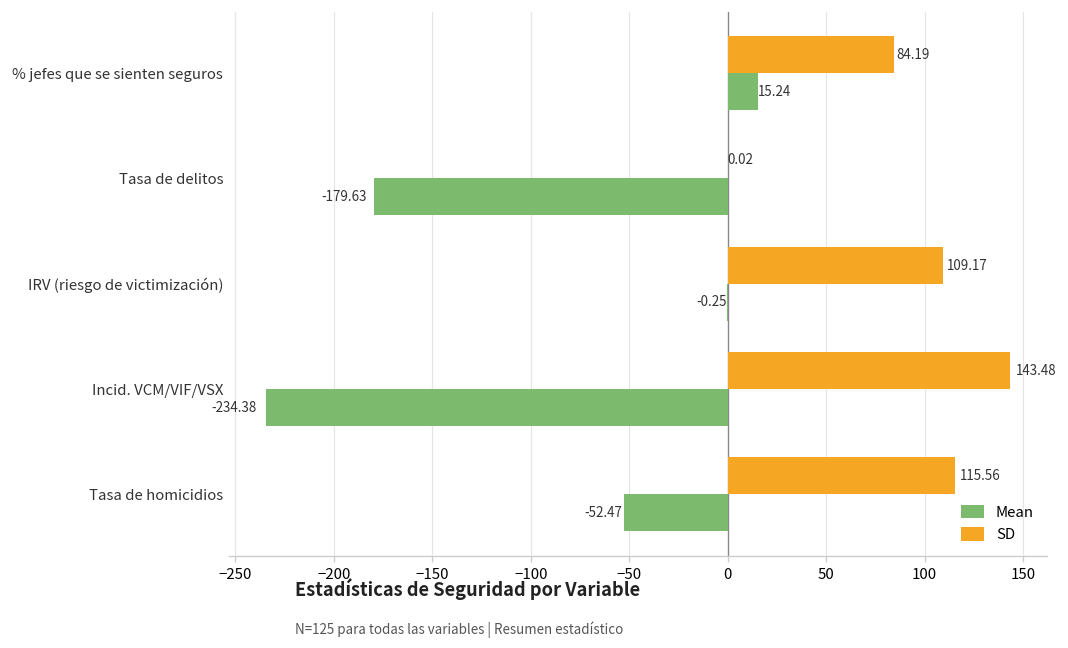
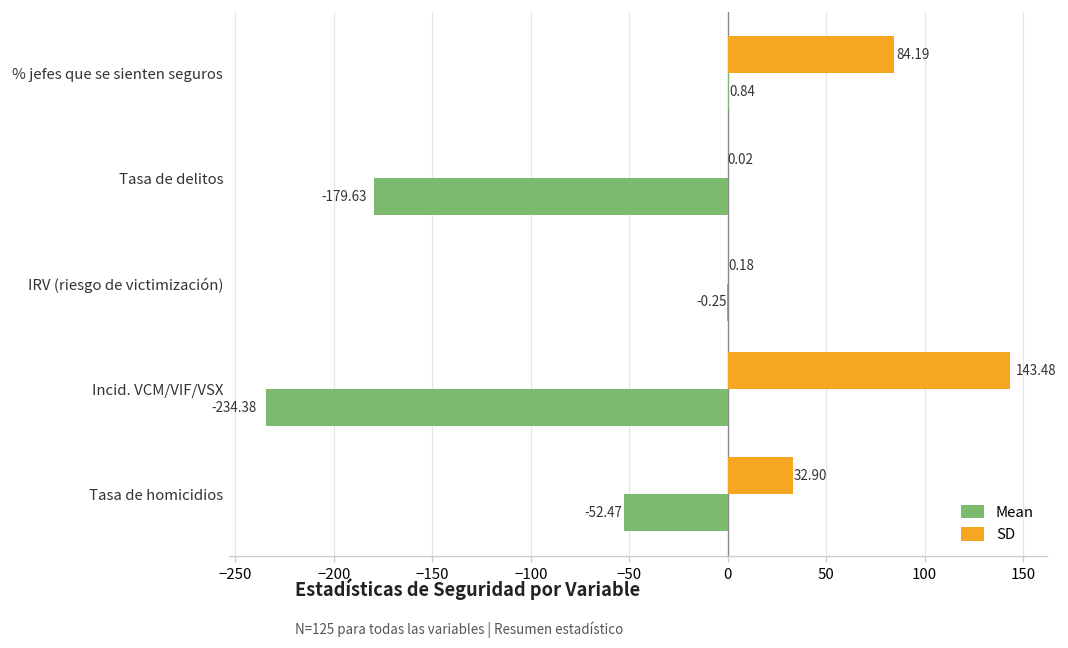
Mean, % jefes que se sienten seguros: 15.24 -> 0.84
SD, IRV (riesgo de victimización): 109.17 -> 0.18
SD, Tasa de homicidios: 115.56 -> 32.90
